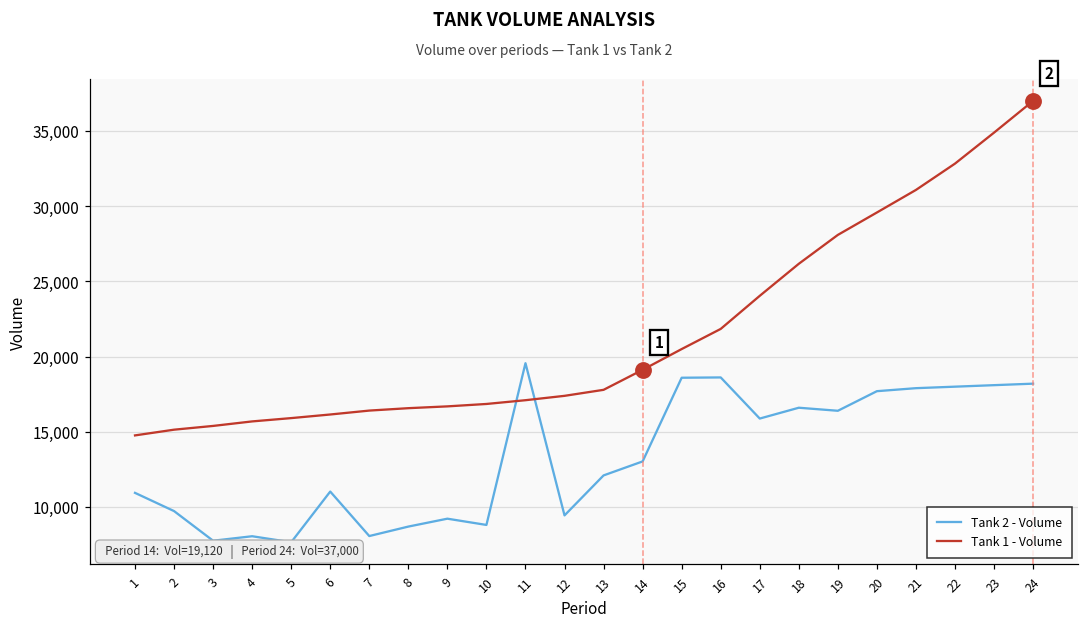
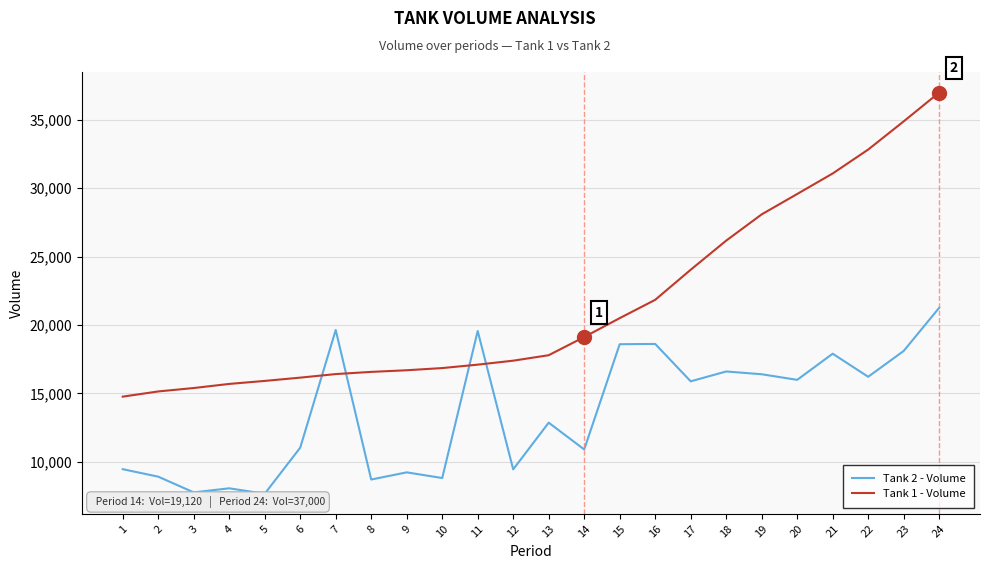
Tank 2 - Volume, 1: 10,900 -> 9,500
Tank 2 - Volume, 2: 9,700 -> 8,900
Tank 2 - Volume, 7: 8,100 -> 19,600
Tank 2 - Volume, 13: 12,100 -> 12,900
Tank 2 - Volume, 14: 13,000 -> 10,900
Tank 2 - Volume, 20: 17,700 -> 16,000
Tank 2 - Volume, 22: 18,000 -> 16,200
Tank 2 - Volume, 24: 18,200 -> 21,300
